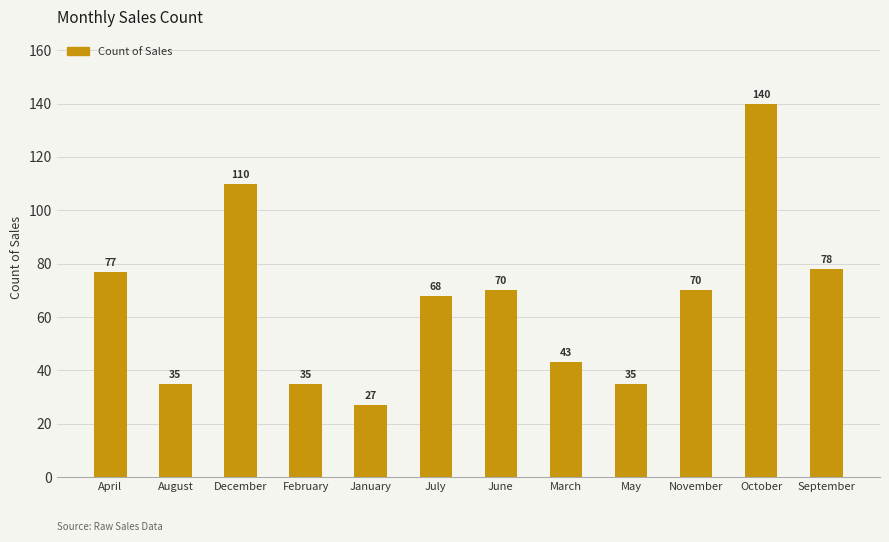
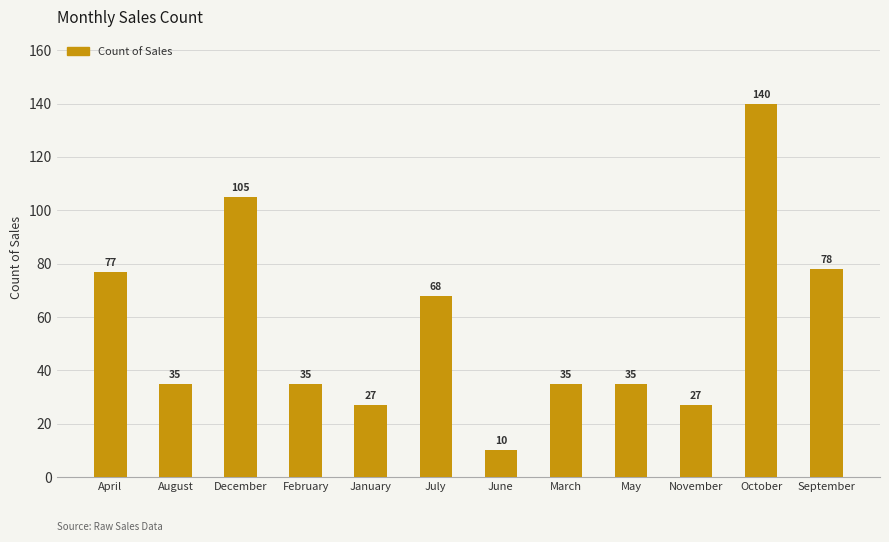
December: 110 -> 105
June: 70 -> 10
March: 43 -> 35
November: 70 -> 27
